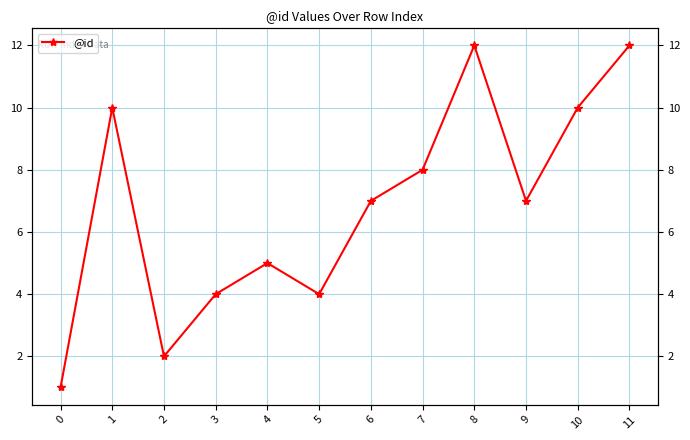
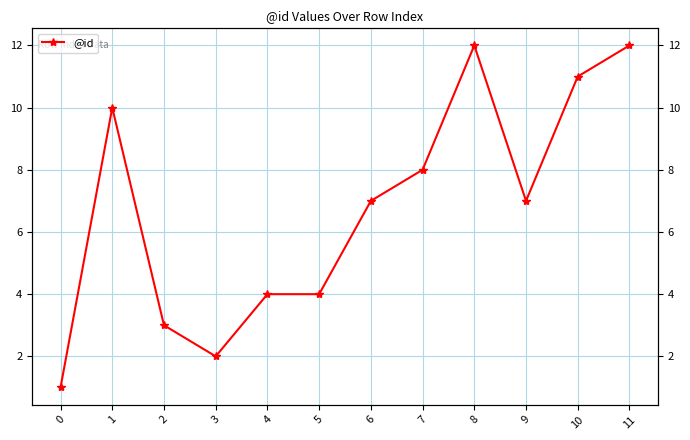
2: 2 -> 3
3: 4 -> 2
4: 5 -> 4
10: 10 -> 11
